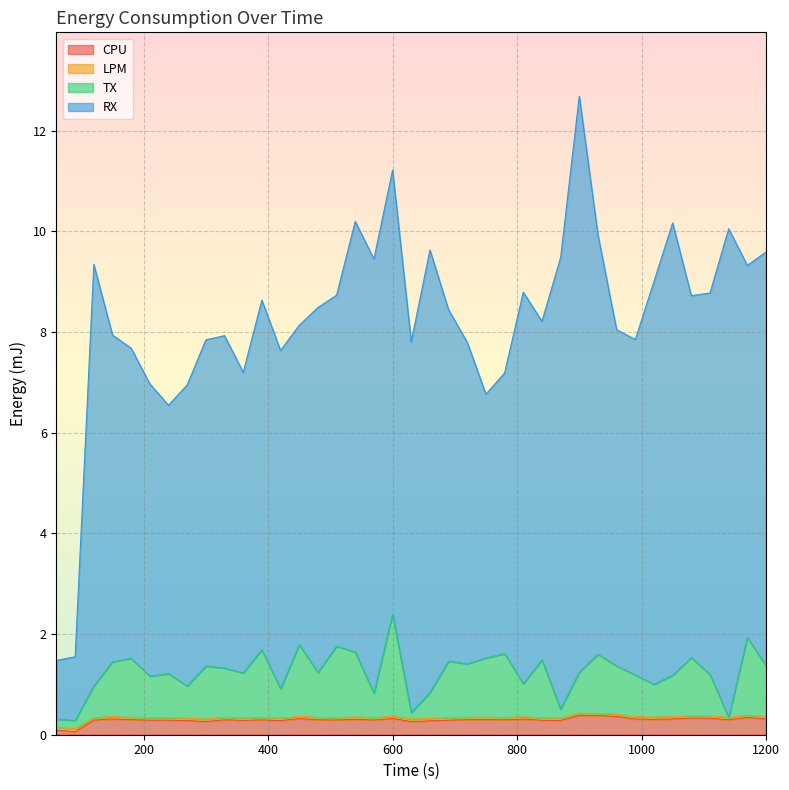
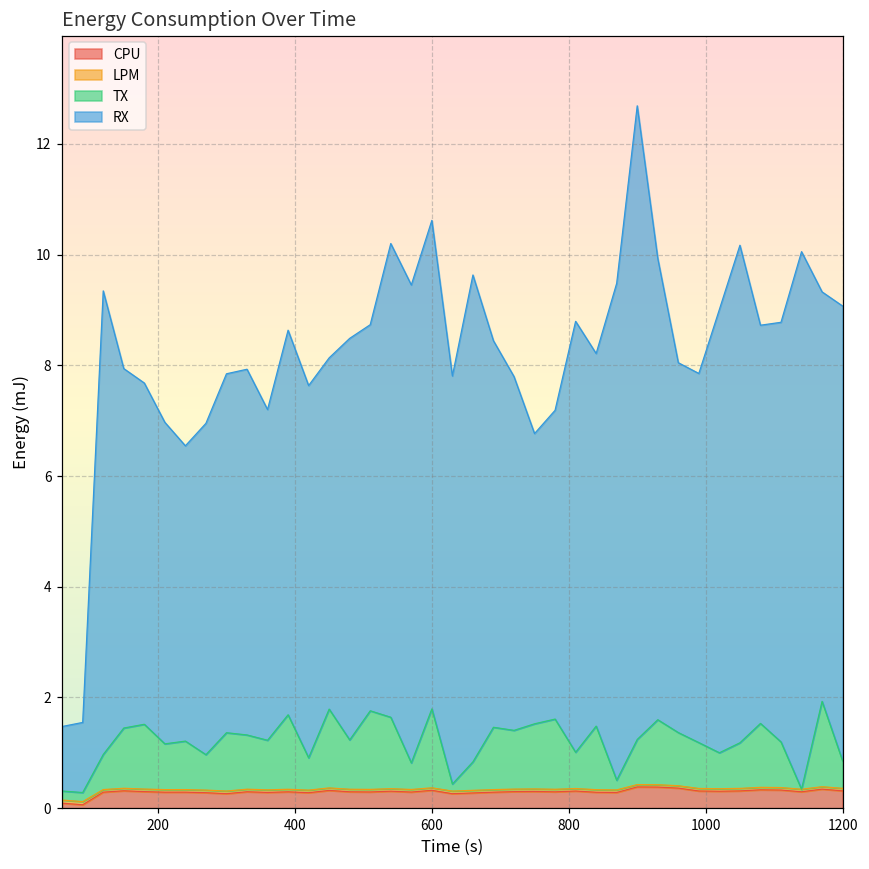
TX, 600: 2.0 -> 1.4
TX, 1200: 1.0 -> 0.5
